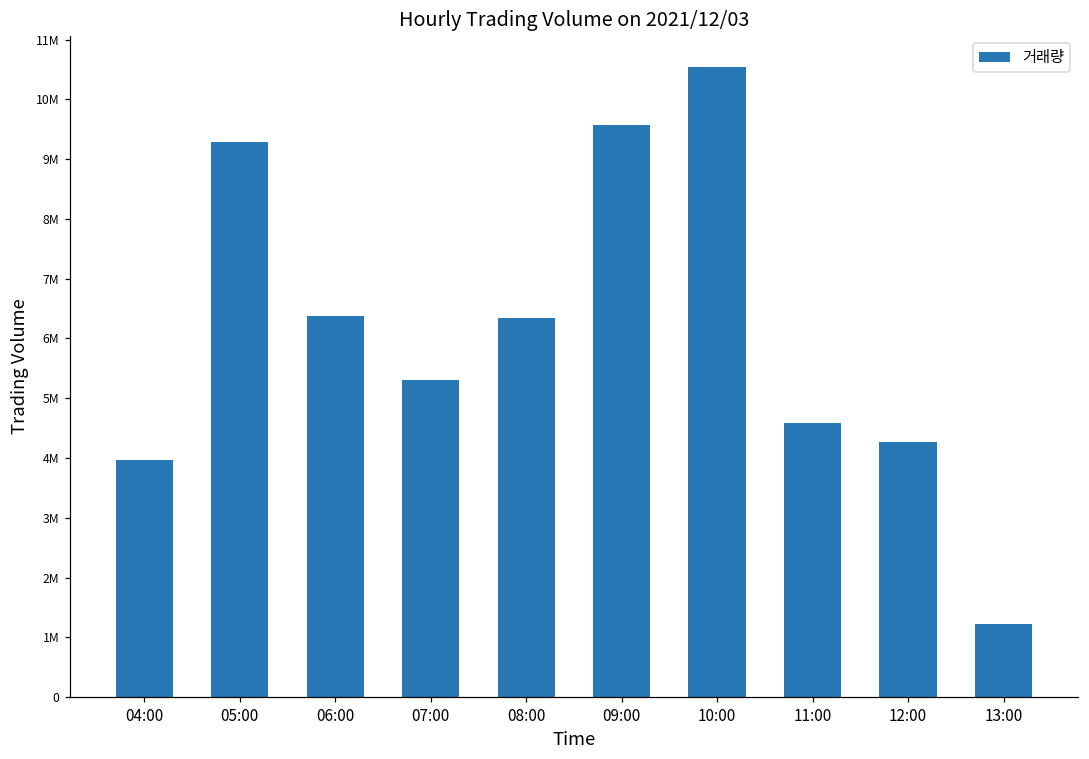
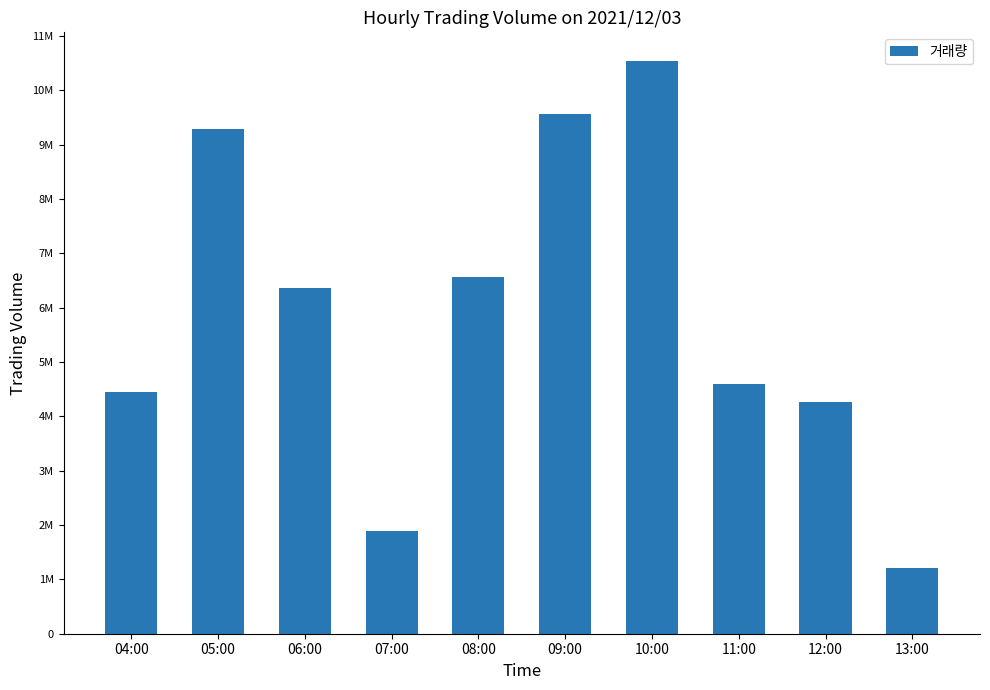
04:00: 4000000 -> 4400000
07:00: 5300000 -> 1900000
08:00: 6300000 -> 6600000
